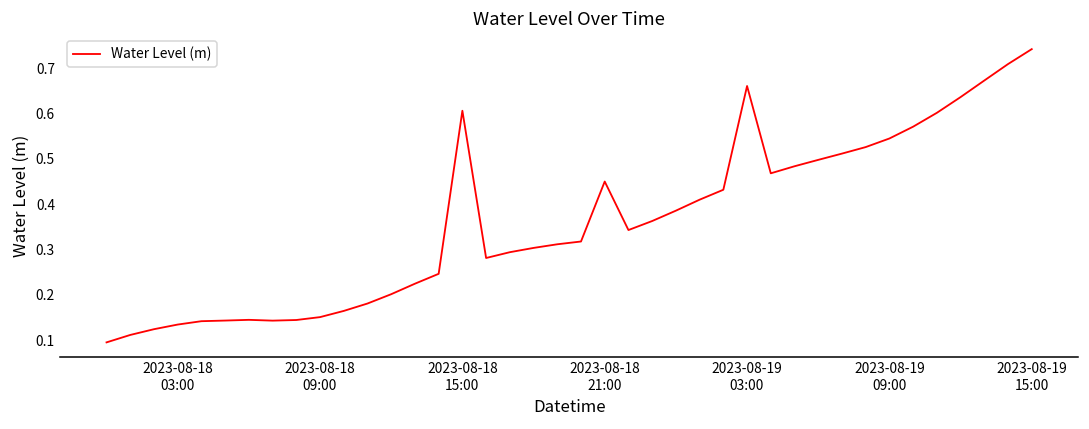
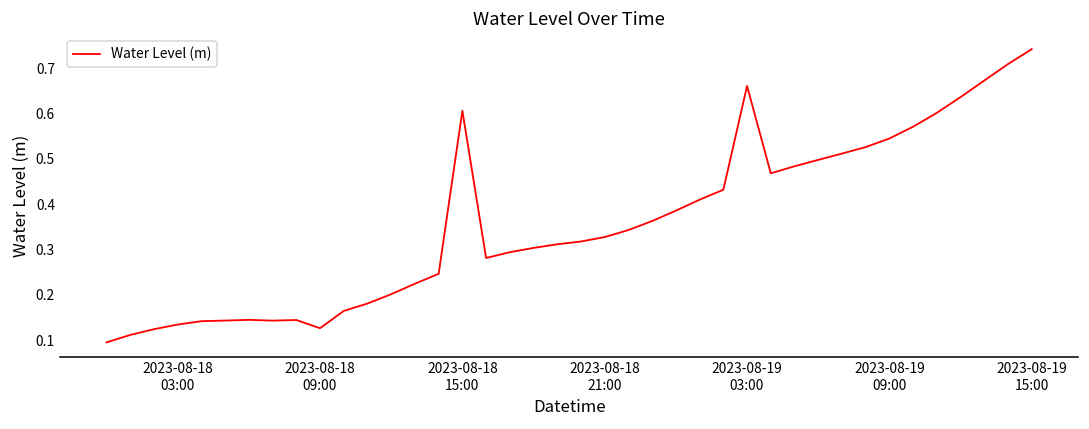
2023-08-18 09:00: 0.15 -> 0.13
2023-08-18 21:00: 0.45 -> 0.33
